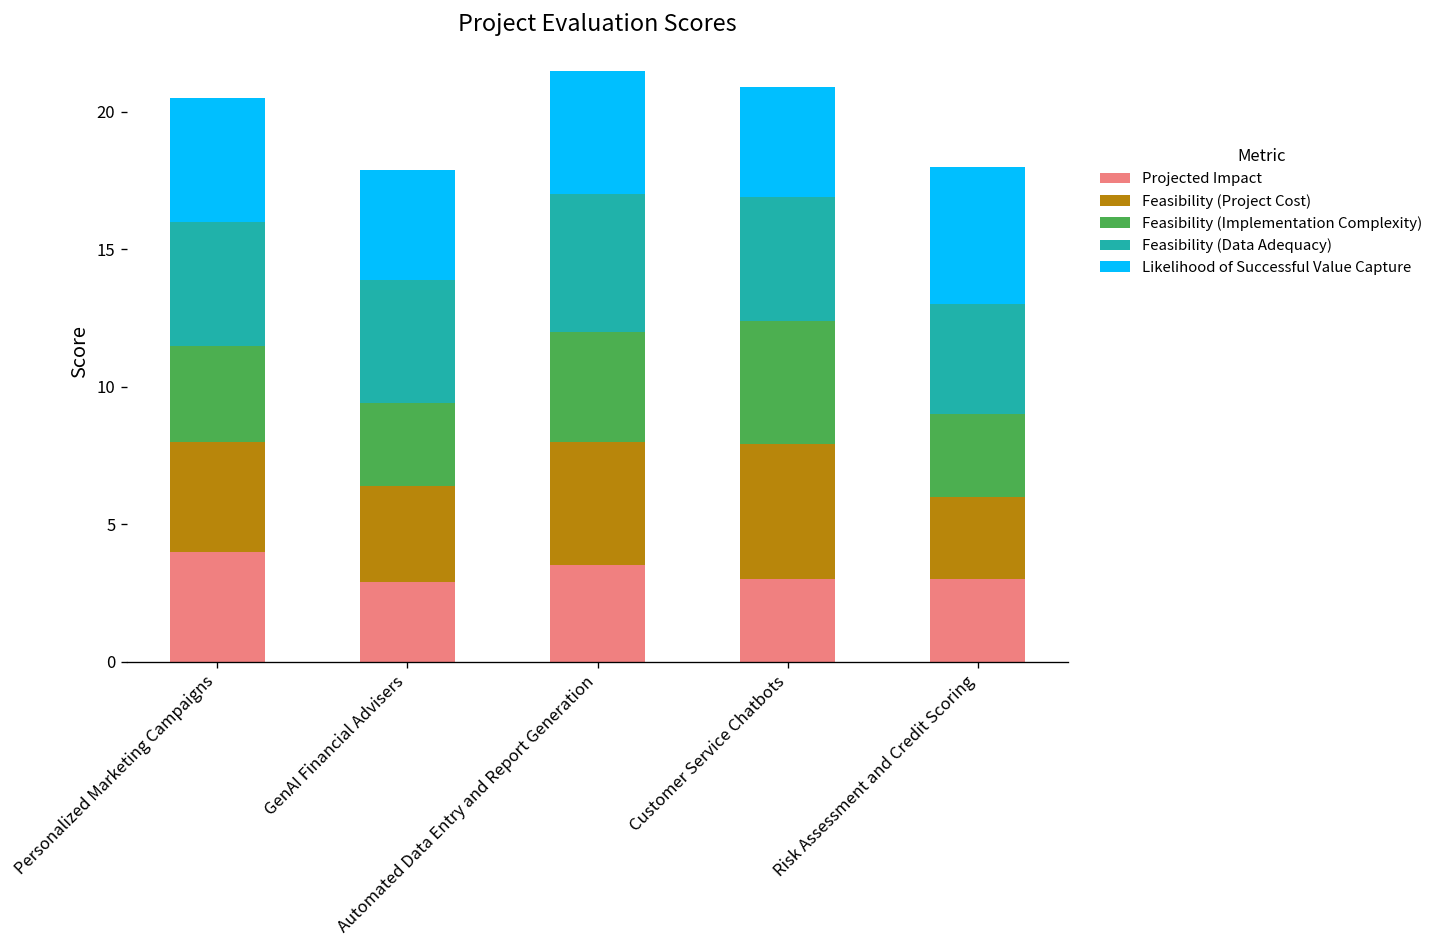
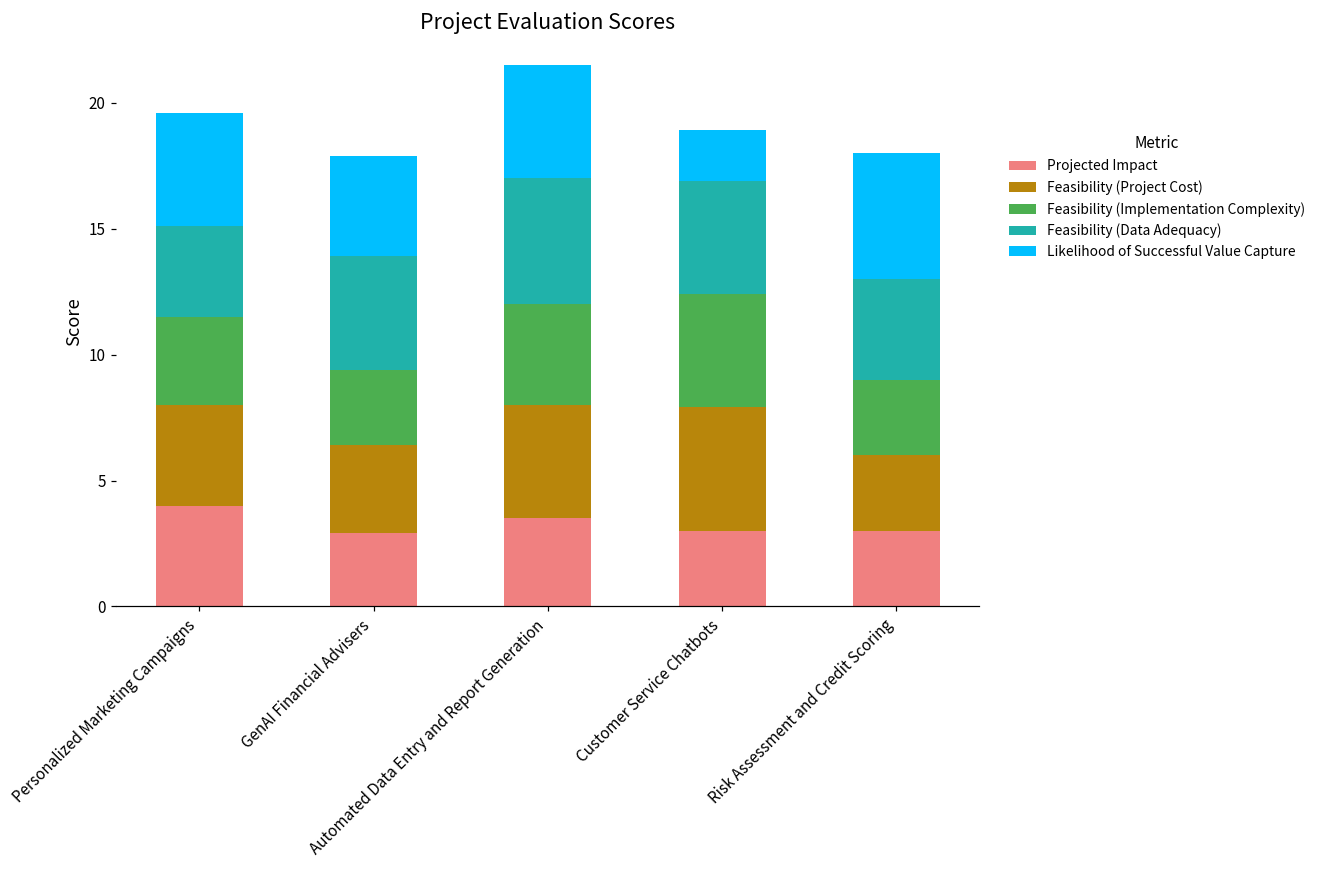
Feasibility (Data Adequacy), Personalized Marketing Campaigns: 4.5 -> 3.6
Likelihood of Successful Value Capture, Customer Service Chatbots: 4 -> 2
